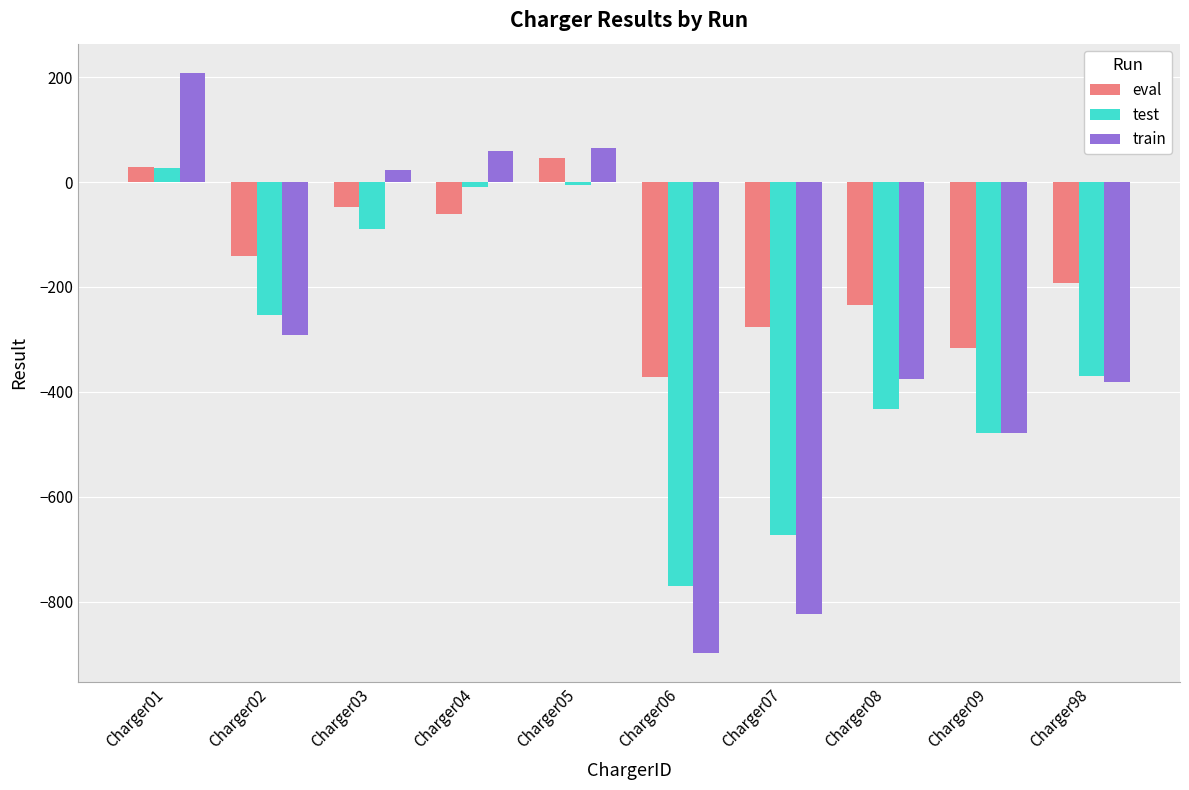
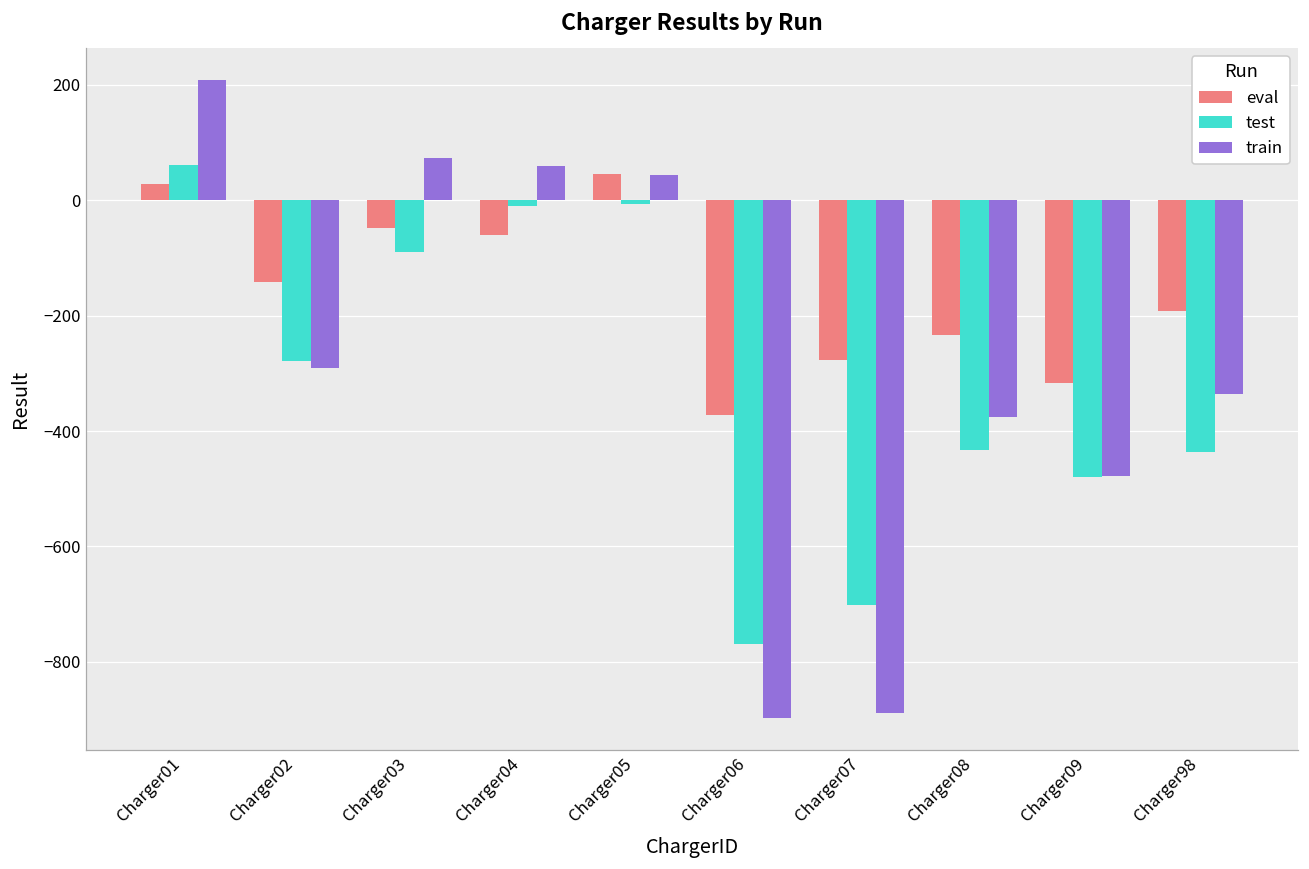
test, Charger01: 30 -> 60
test, Charger02: -250 -> -280
train, Charger03: 20 -> 70
train, Charger05: 70 -> 40
test, Charger07: -670 -> -700
train, Charger07: -820 -> -890
test, Charger98: -370 -> -440
train, Charger98: -380 -> -340
